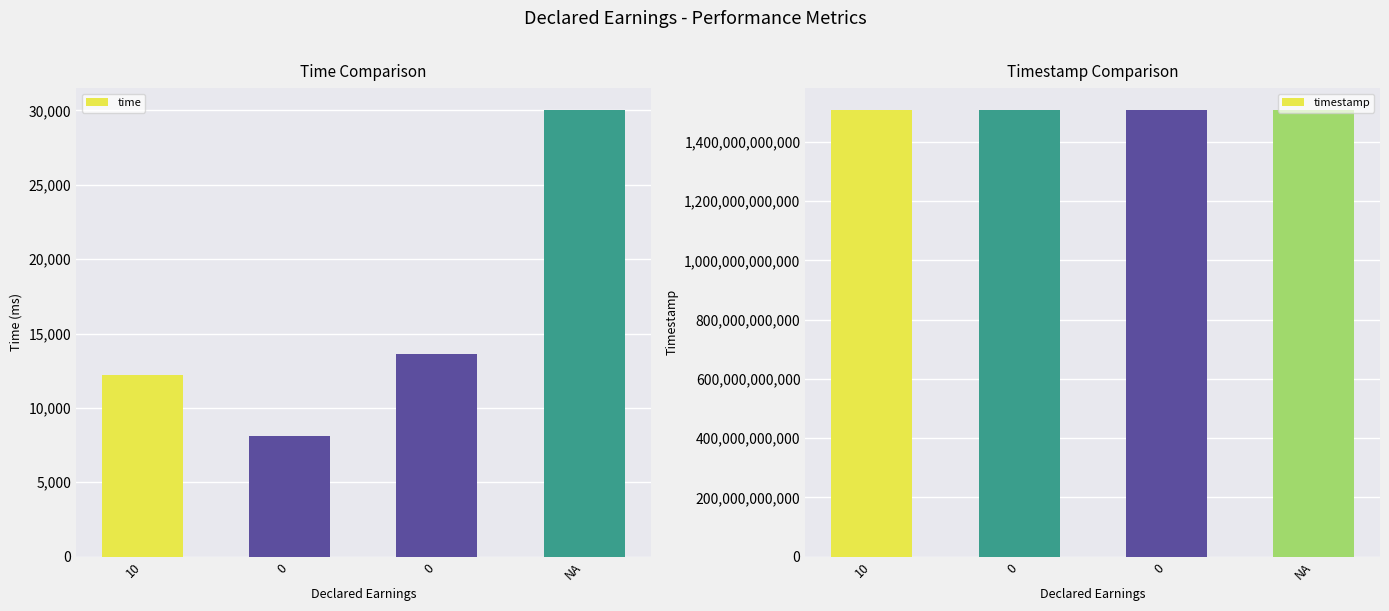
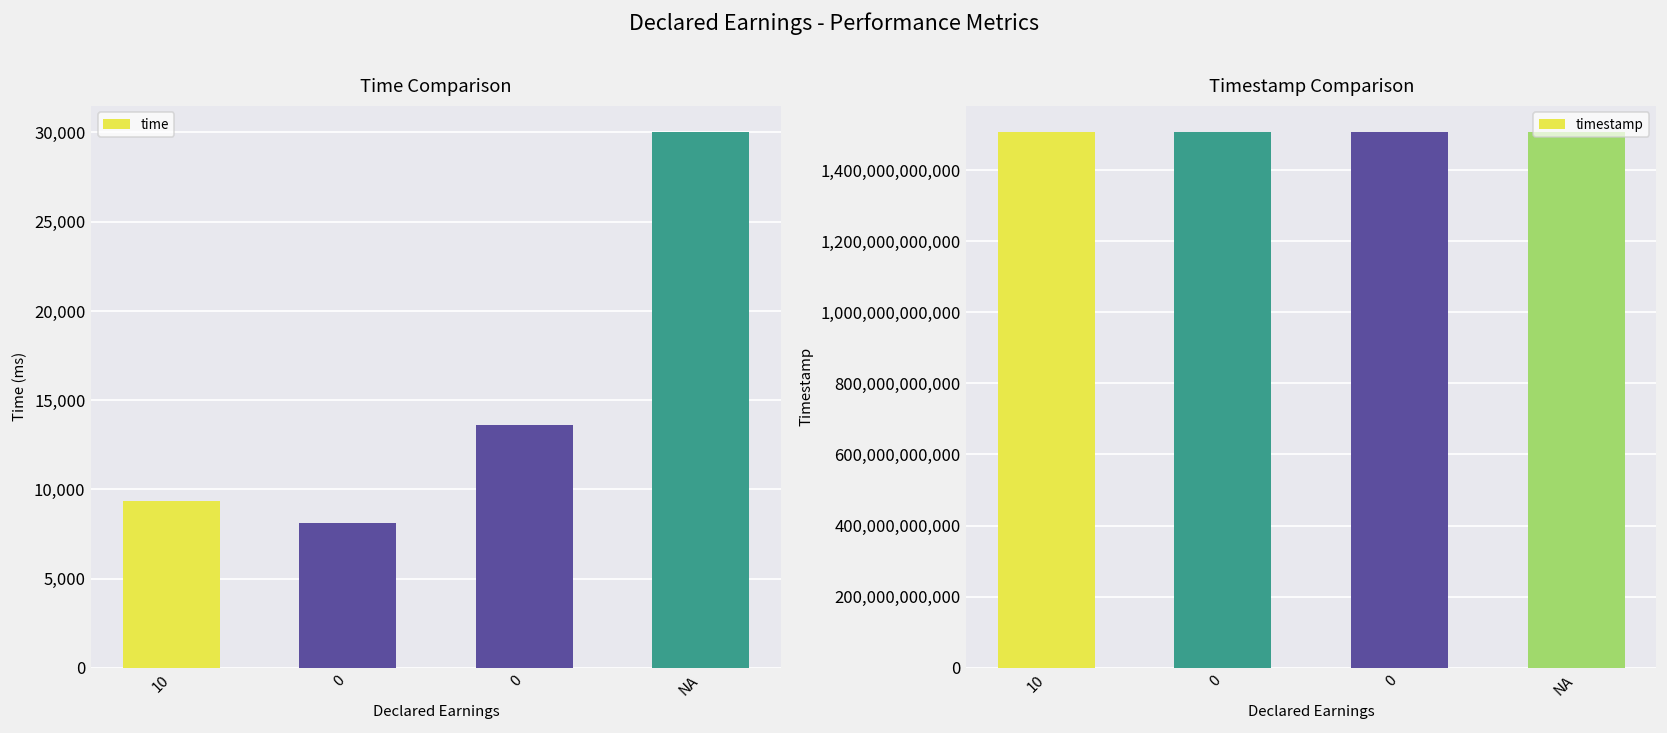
Time Comparison, 10: 12,200 -> 9,400
